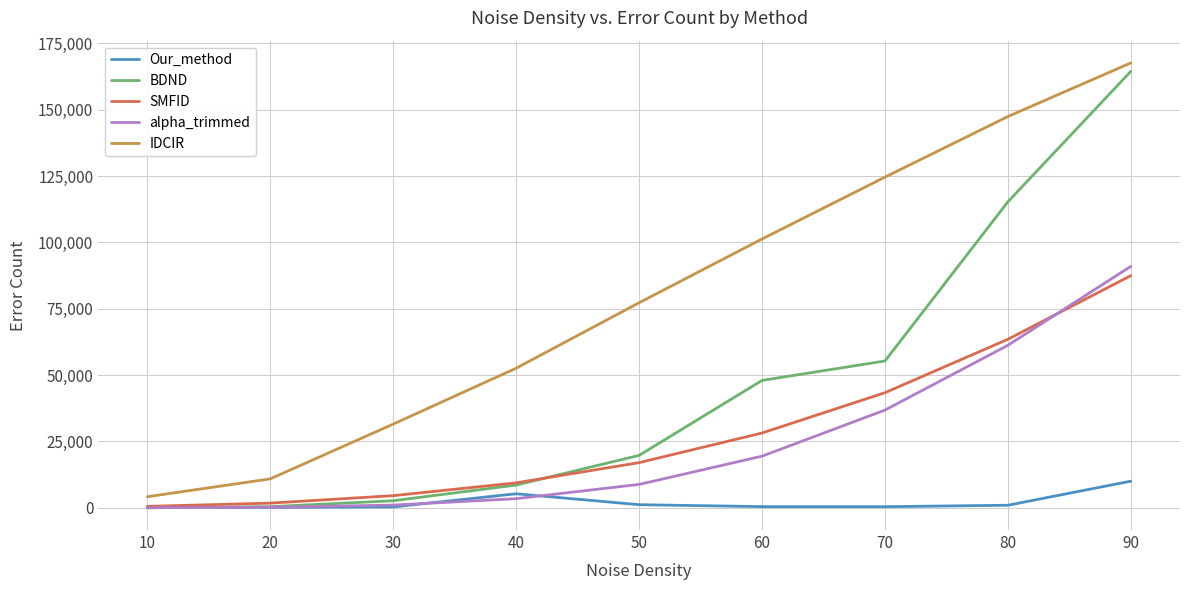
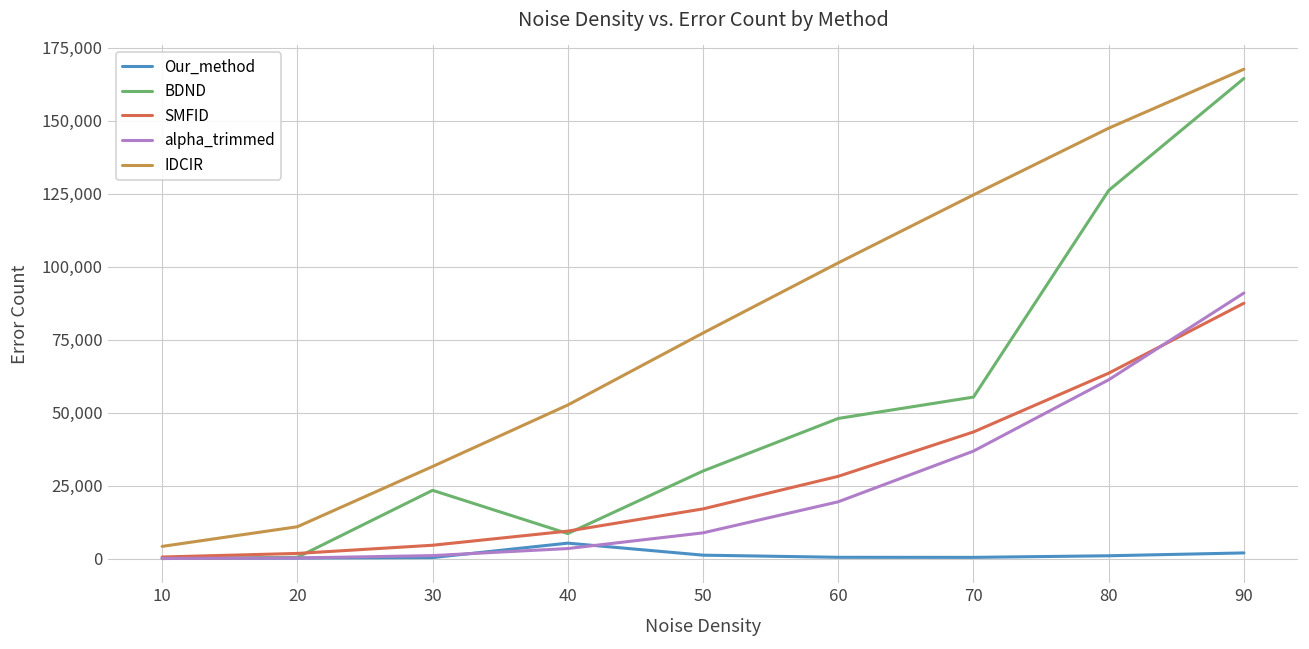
BDND, 30: 3,000 -> 23,000
BDND, 50: 20,000 -> 30,000
BDND, 80: 115,000 -> 126,000
Our_method, 90: 10,000 -> 2,000
